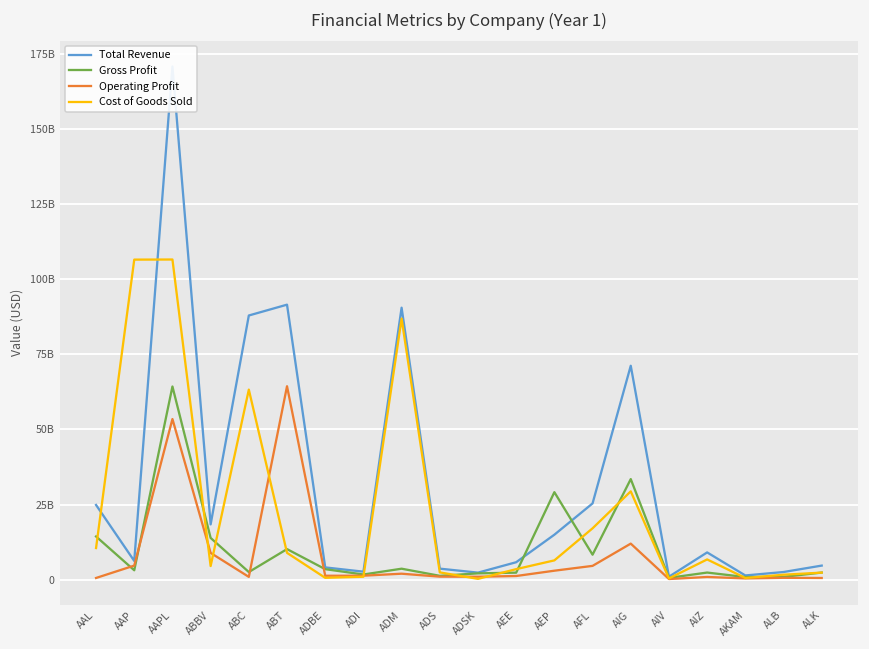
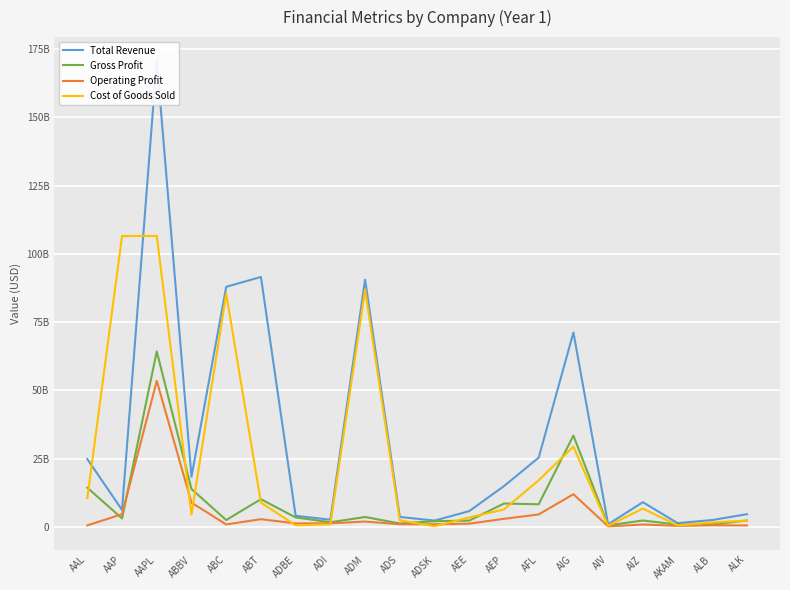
Cost of Goods Sold, ABC: 63000000000 -> 85000000000
Operating Profit, ABT: 64000000000 -> 3000000000
Gross Profit, AEP: 29000000000 -> 9000000000
